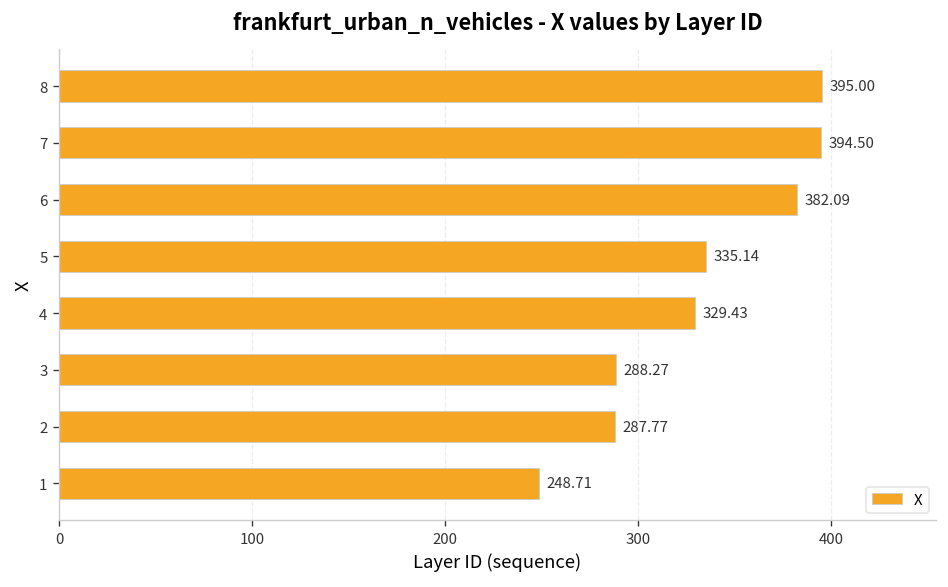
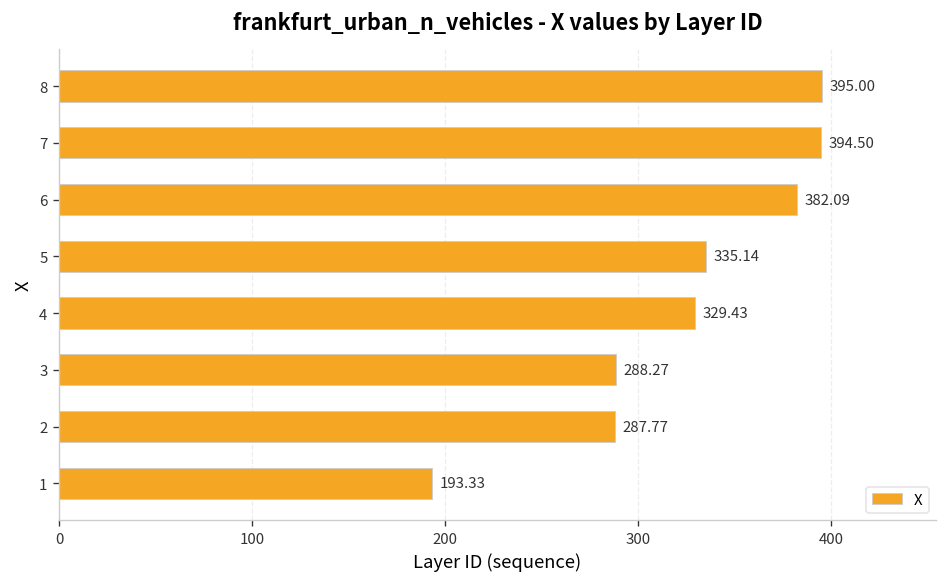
1: 248.71 -> 193.33
